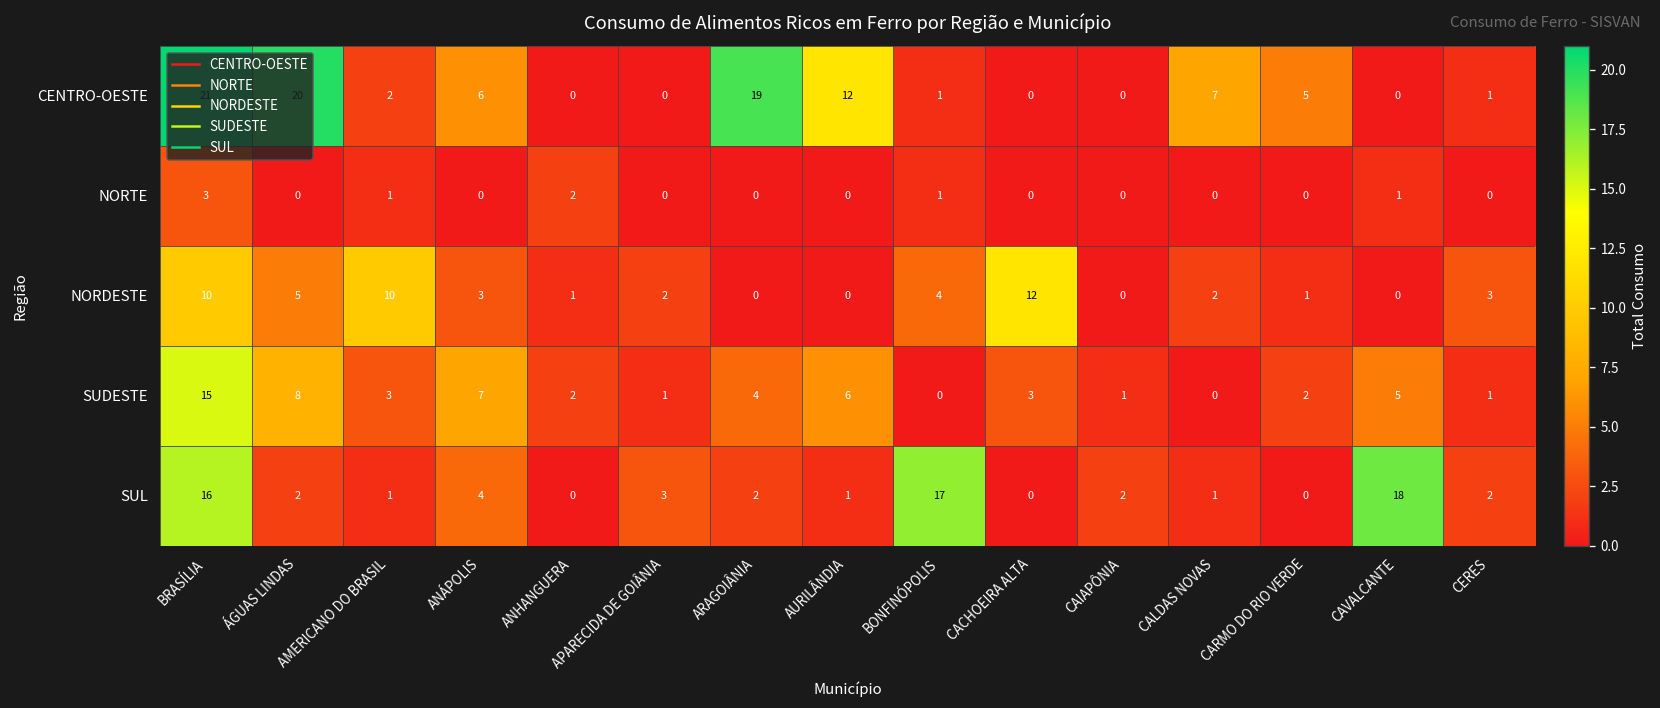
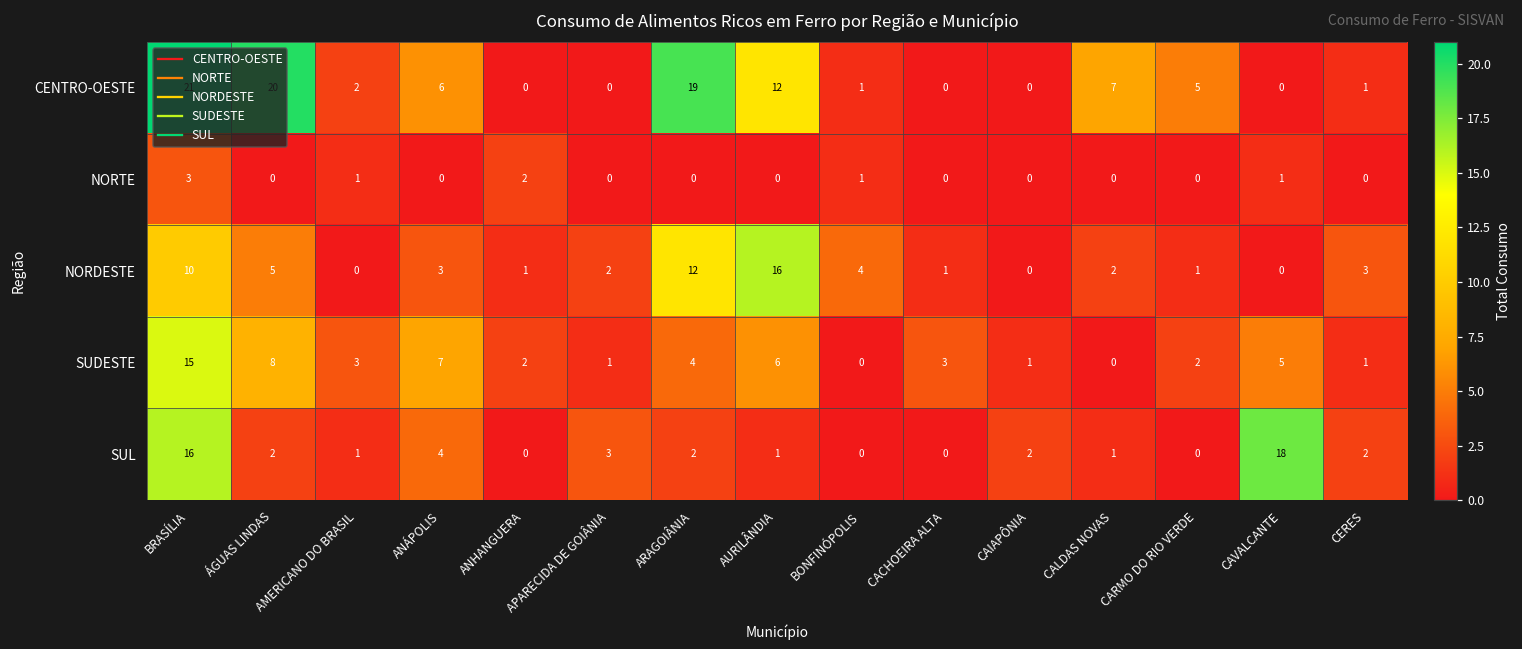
NORDESTE, AMERICANO DO BRASIL: 10 -> 0
NORDESTE, ARAGOIÂNIA: 0 -> 12
NORDESTE, AURILÂNDIA: 0 -> 16
NORDESTE, CACHOEIRA ALTA: 12 -> 1
SUL, BONFINÓPOLIS: 17 -> 0
